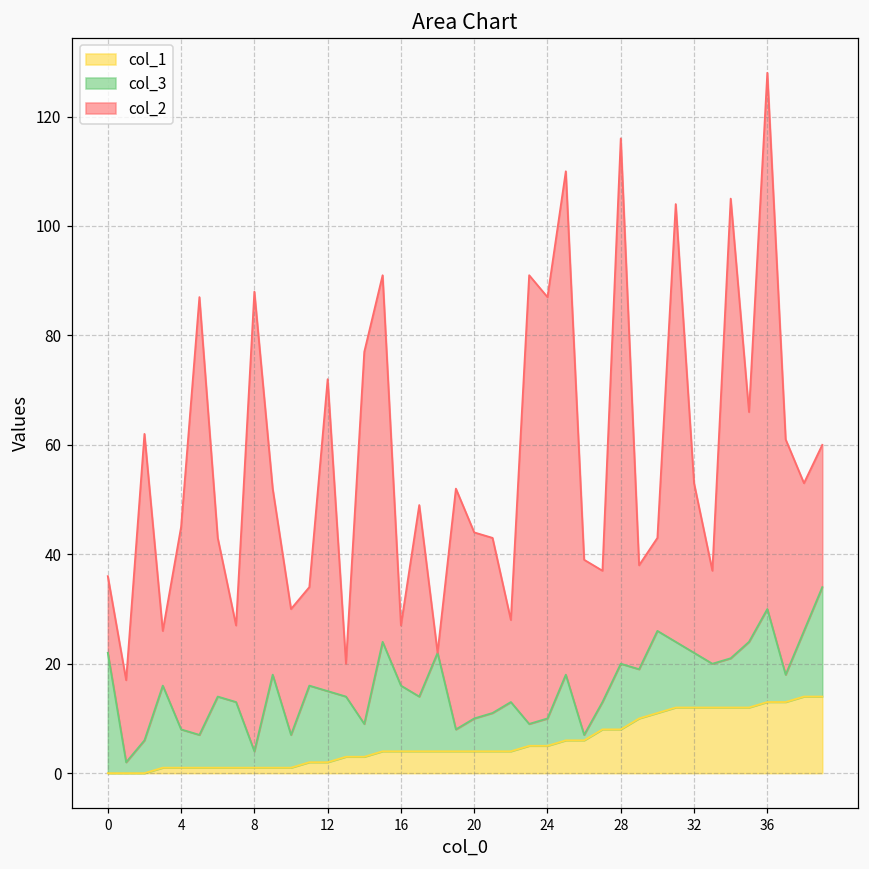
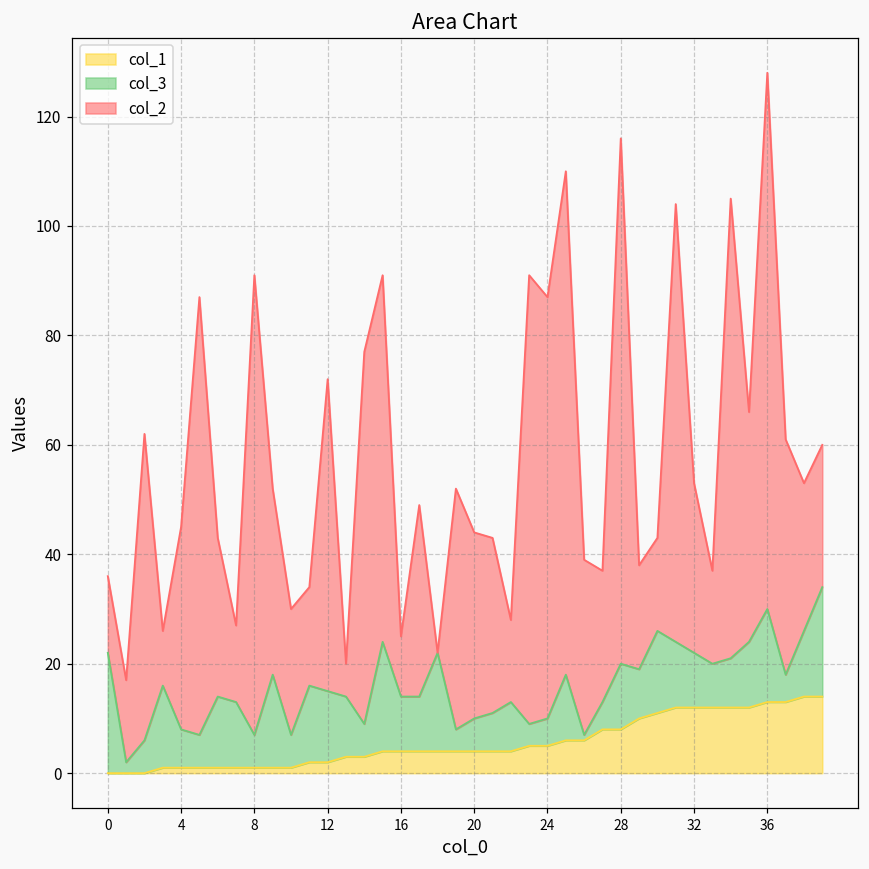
col_3, 8: 3 -> 6
col_3, 16: 12 -> 10
